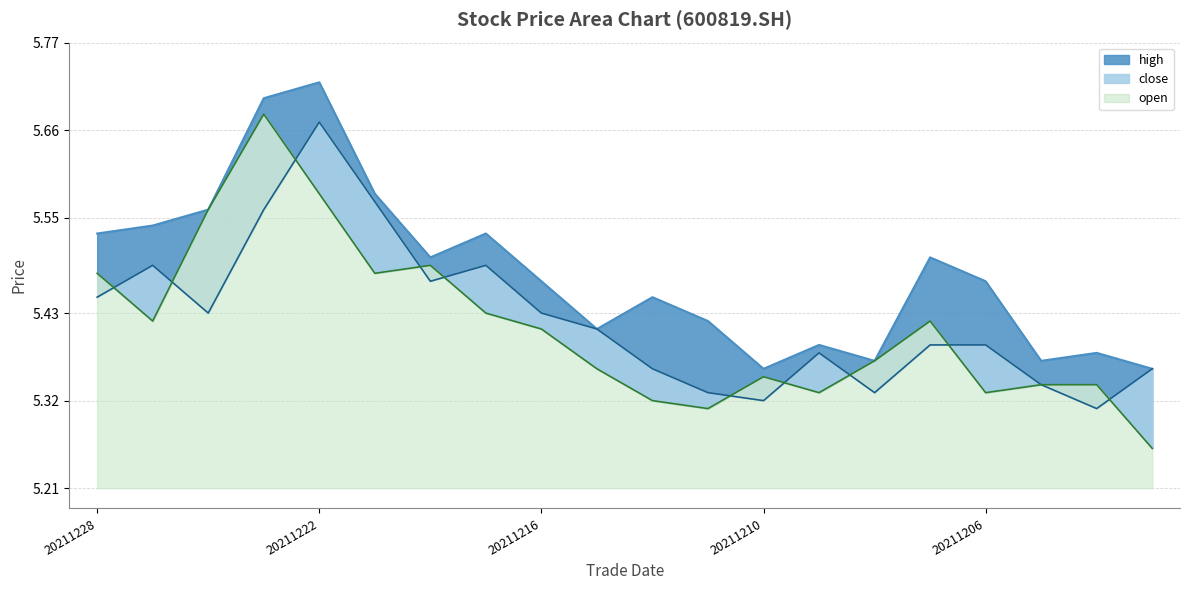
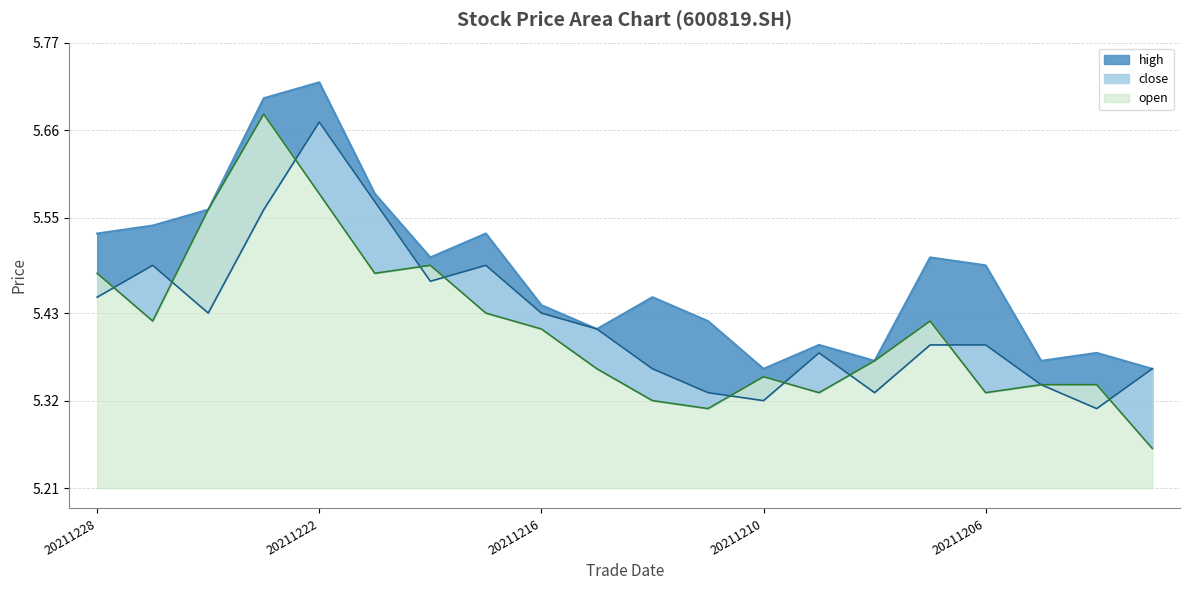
high, 20211216: 5.47 -> 5.44
high, 20211206: 5.47 -> 5.49
